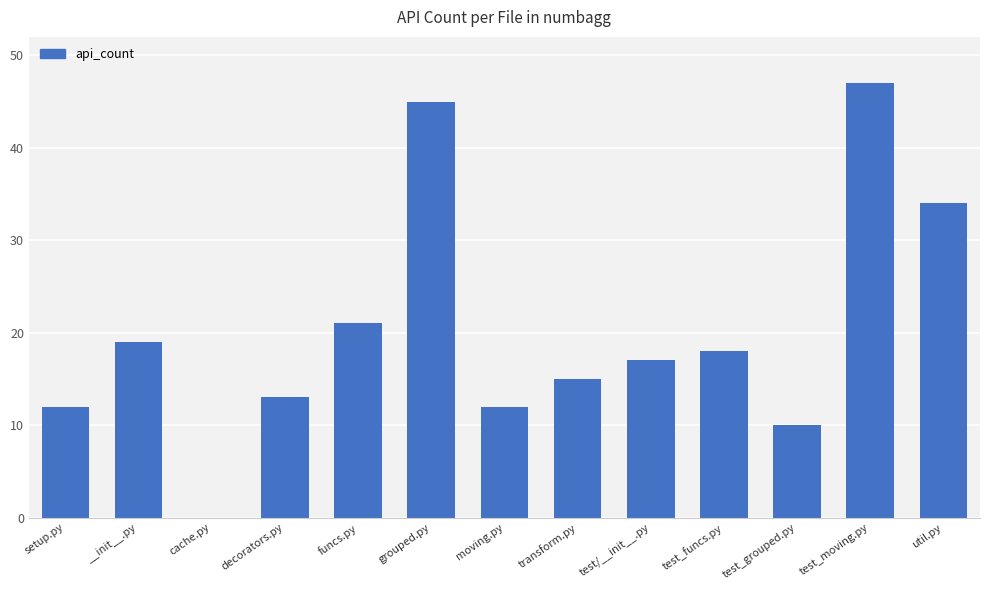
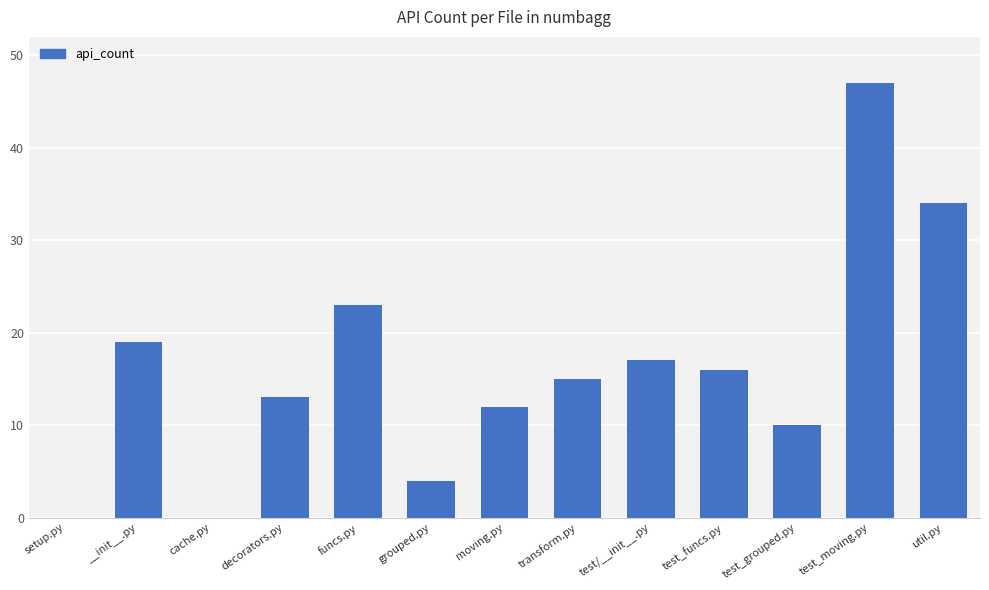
setup.py: 12 -> 0
funcs.py: 21 -> 23
grouped.py: 45 -> 4
test_funcs.py: 18 -> 16
